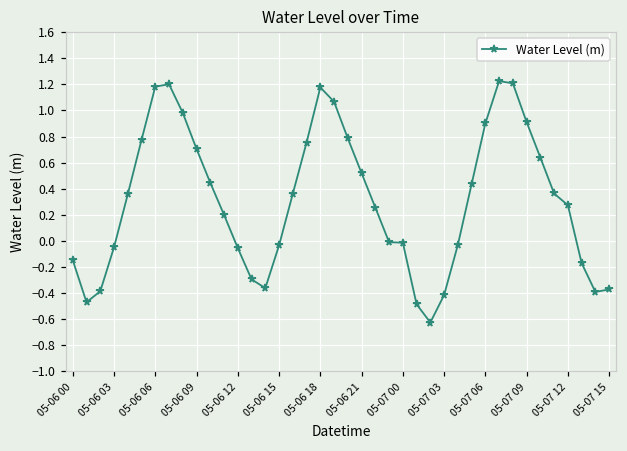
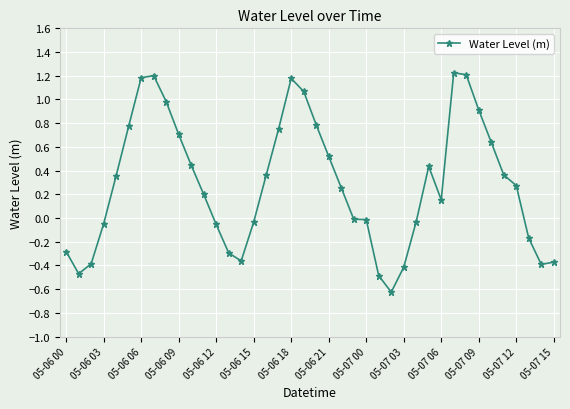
05-06 00: -0.15 -> -0.28
05-07 06: 0.90 -> 0.15
